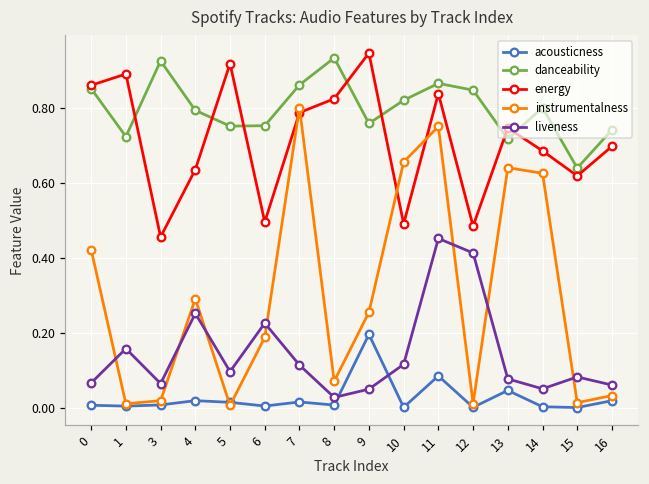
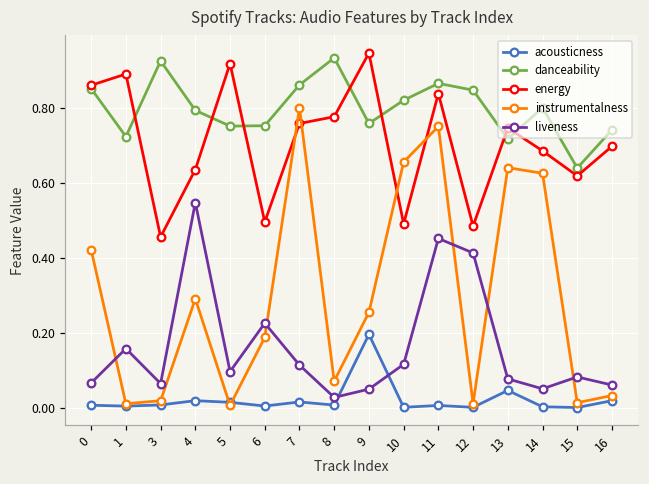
liveness, 4: 0.25 -> 0.55
energy, 7: 0.79 -> 0.76
energy, 8: 0.83 -> 0.78
acousticness, 11: 0.09 -> 0.01
